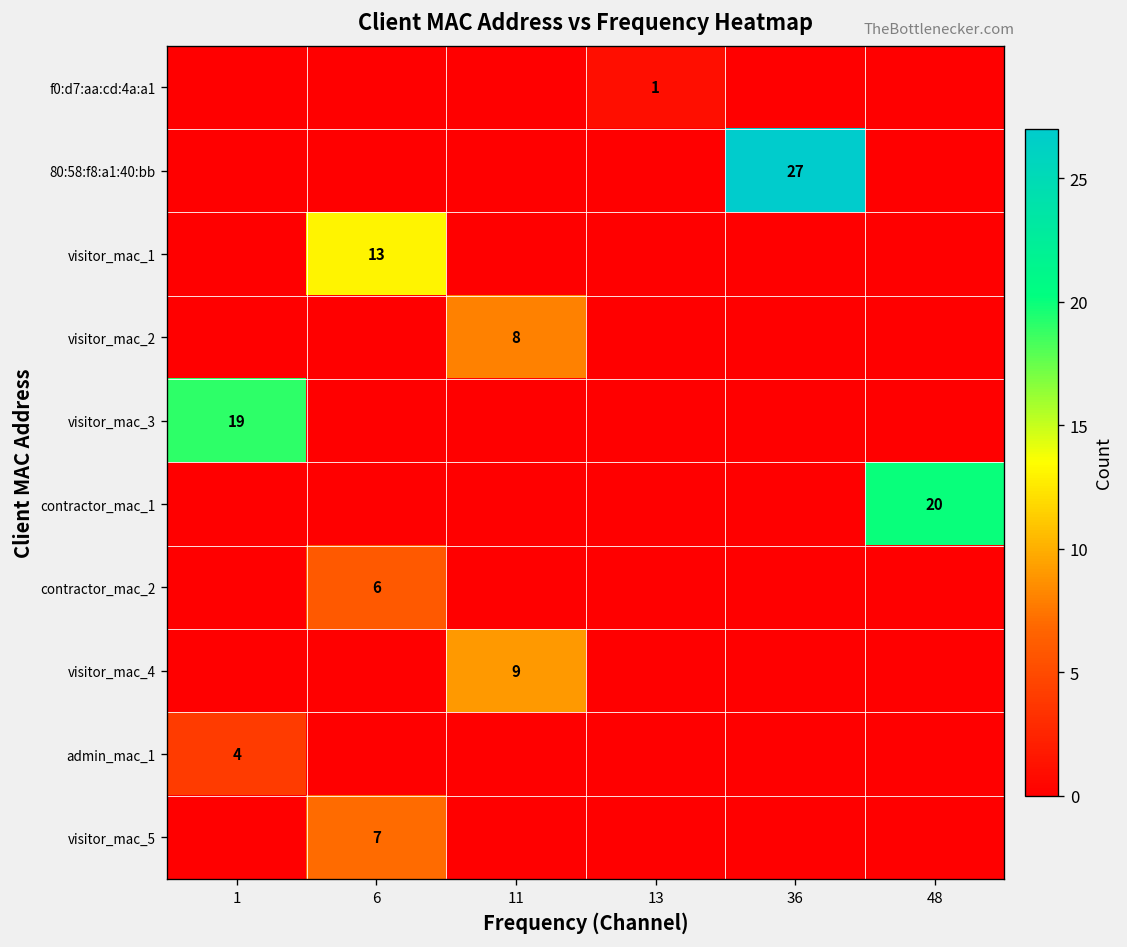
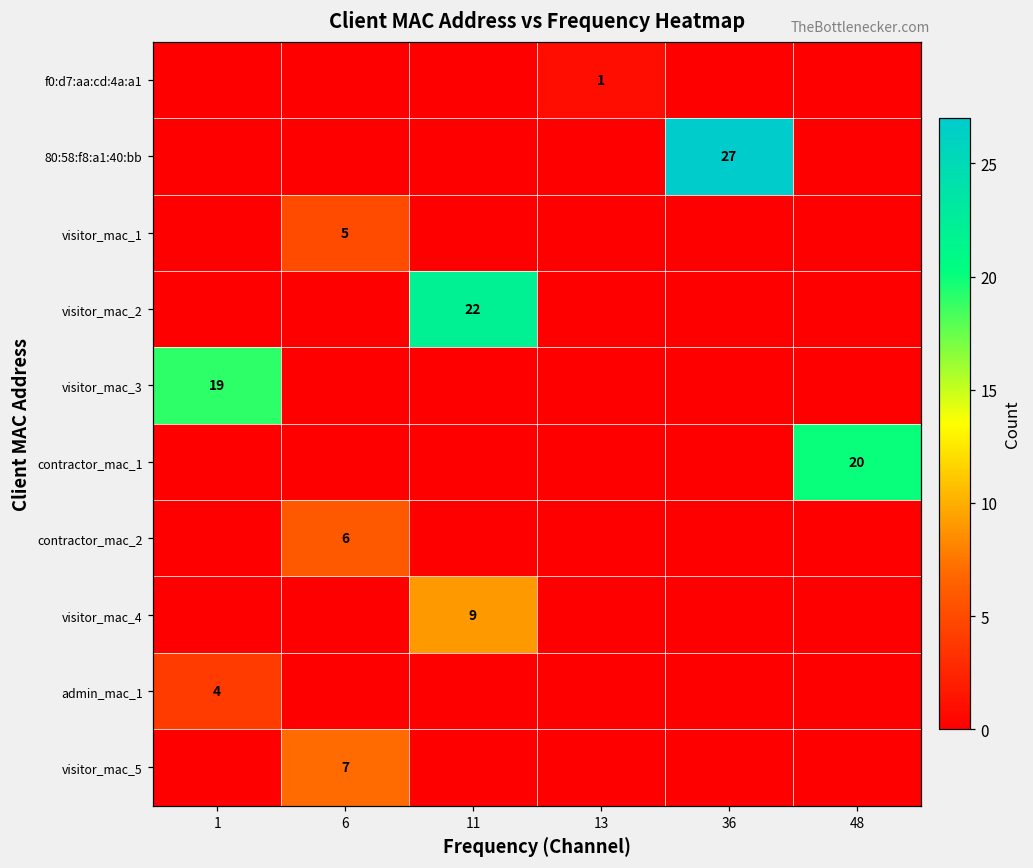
visitor_mac_1, 6: 13 -> 5
visitor_mac_2, 11: 8 -> 22
